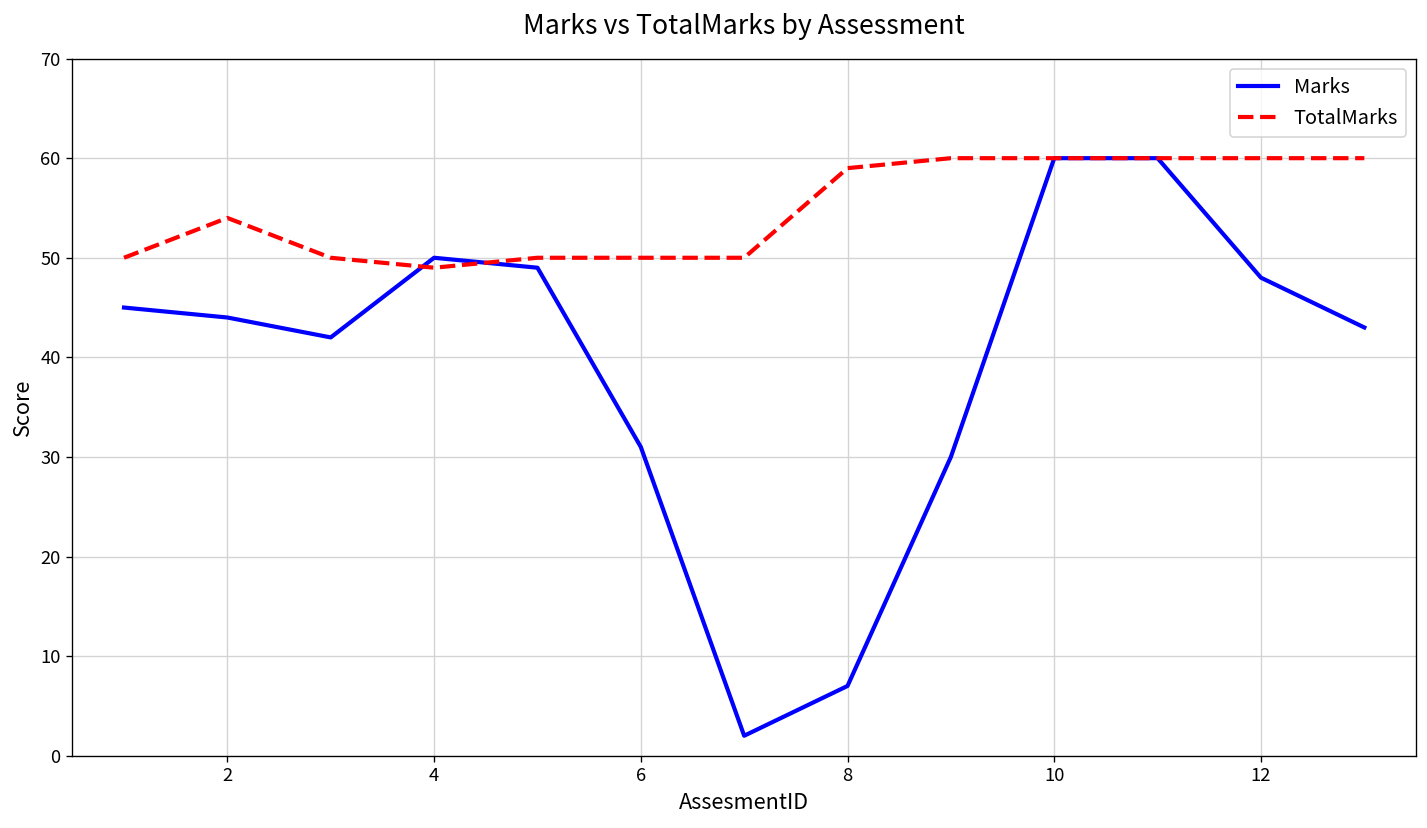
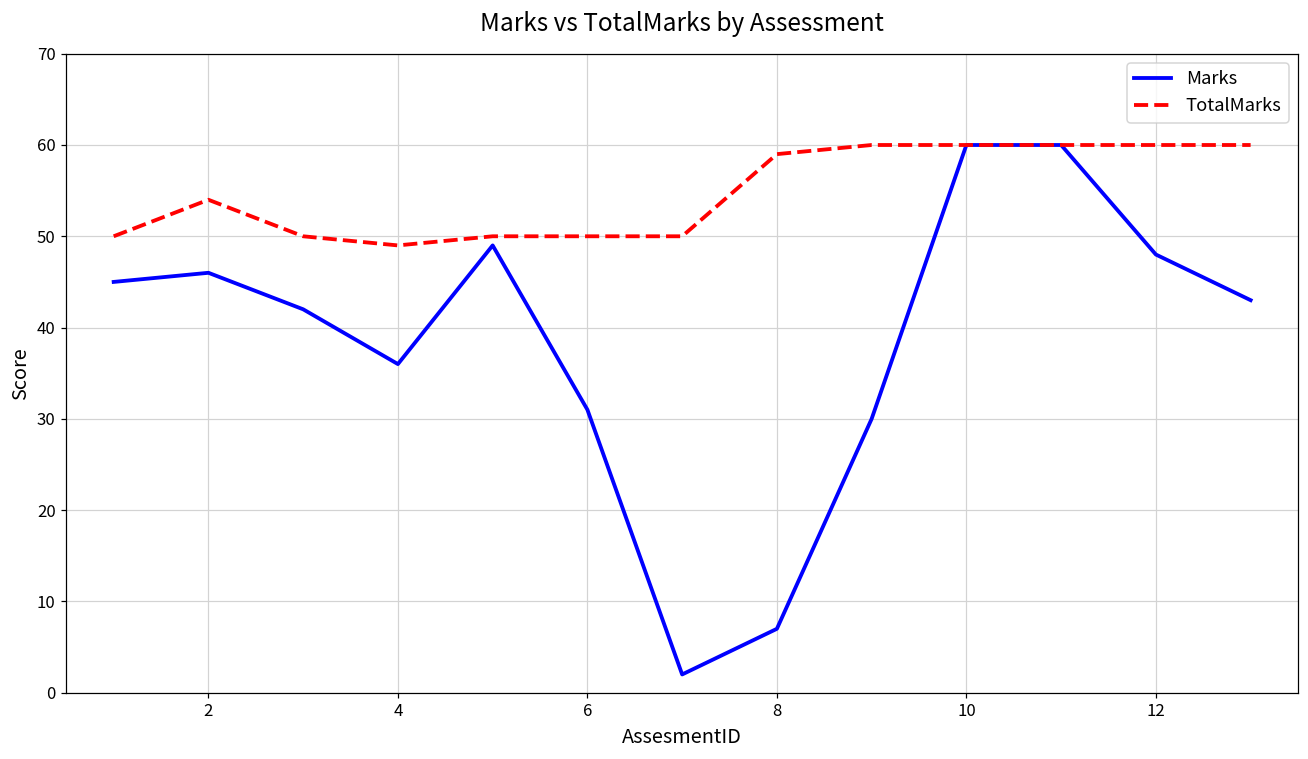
Marks, 2: 44 -> 46
Marks, 4: 50 -> 36
